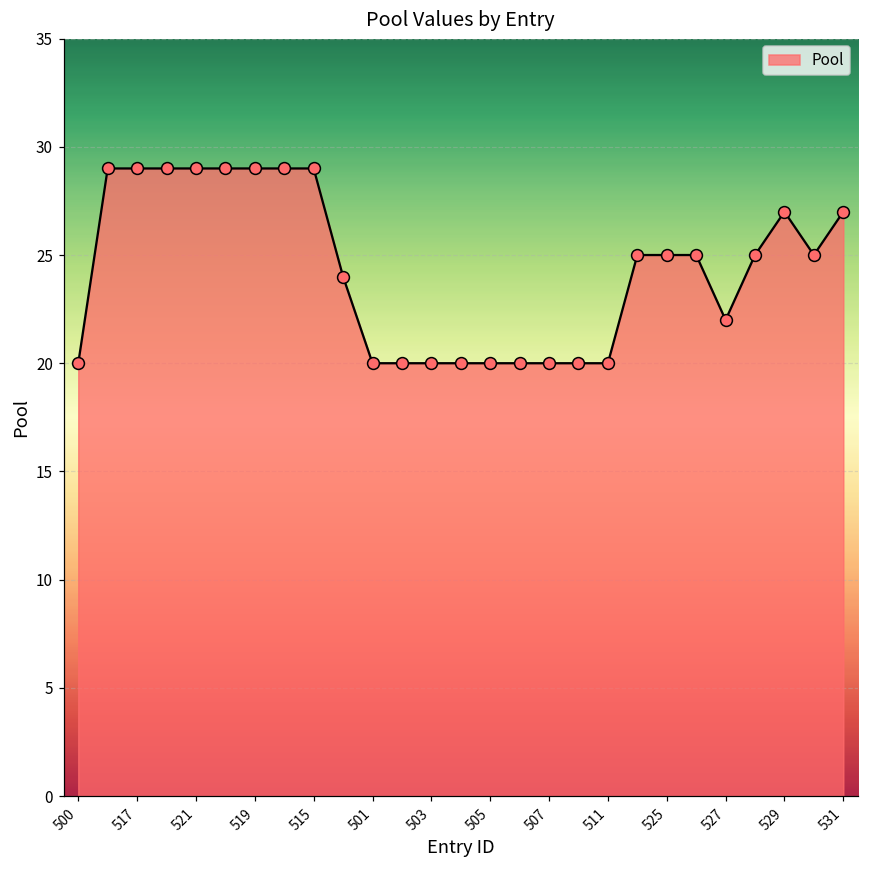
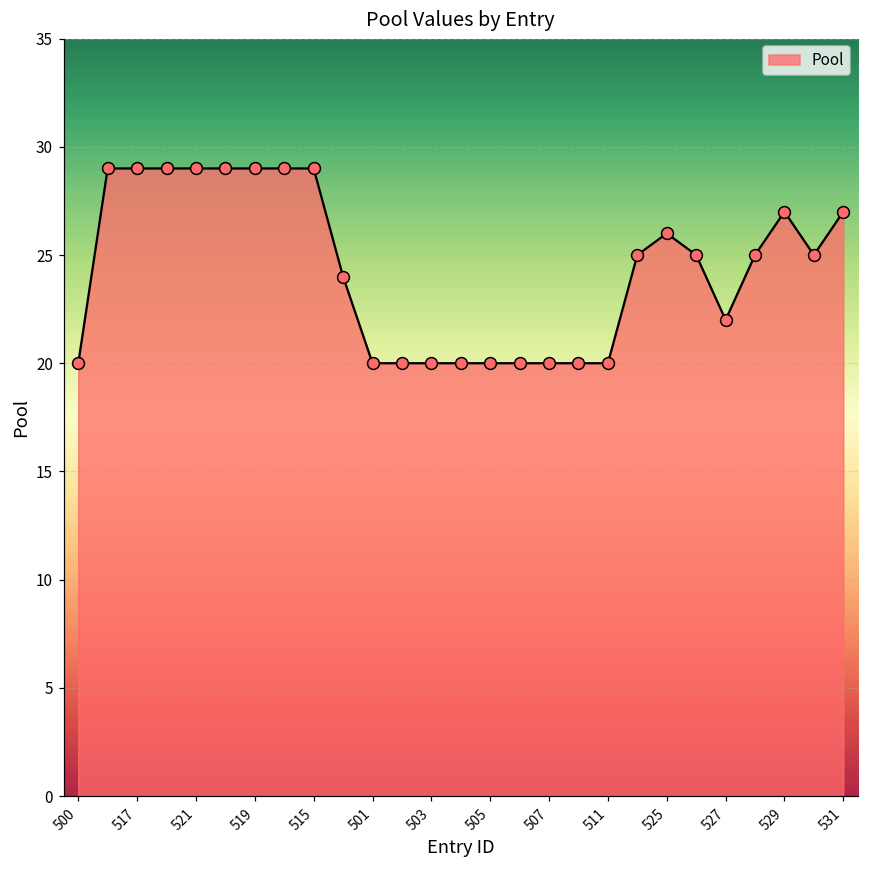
525: 25 -> 26
